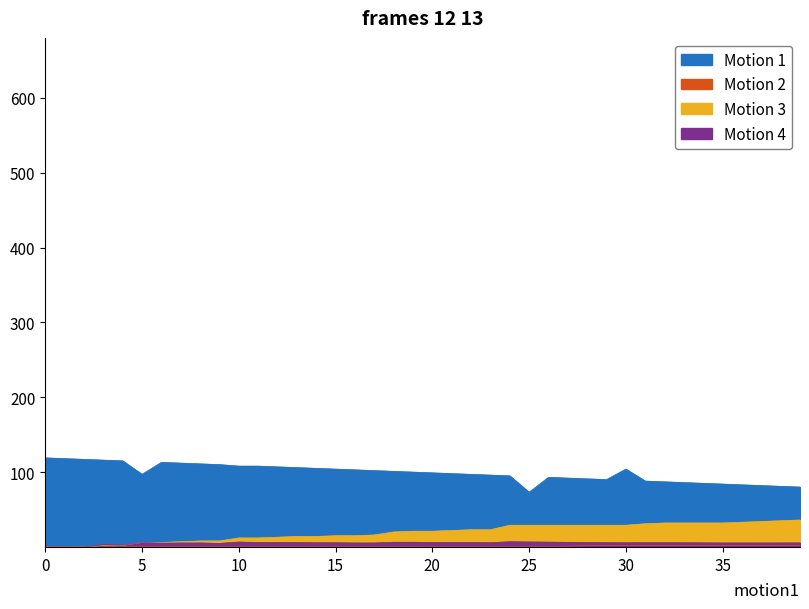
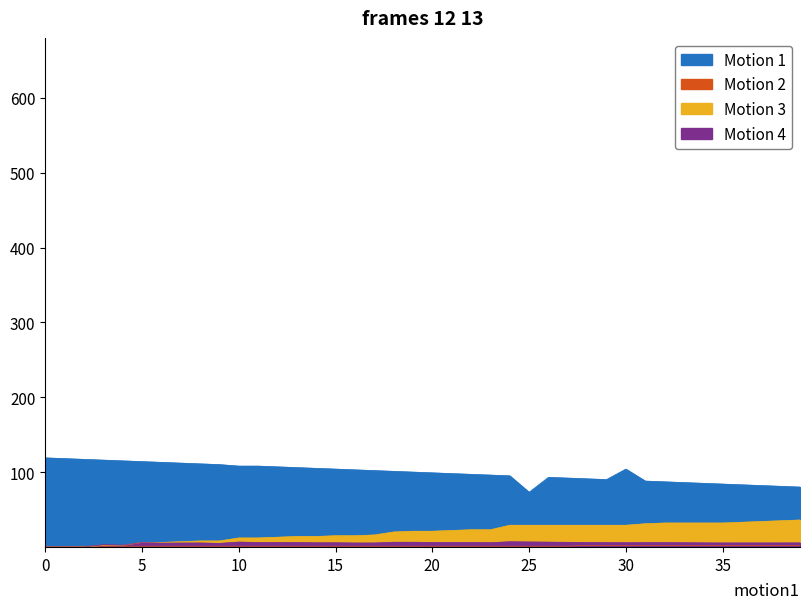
Motion 1, 5: 100 -> 110
